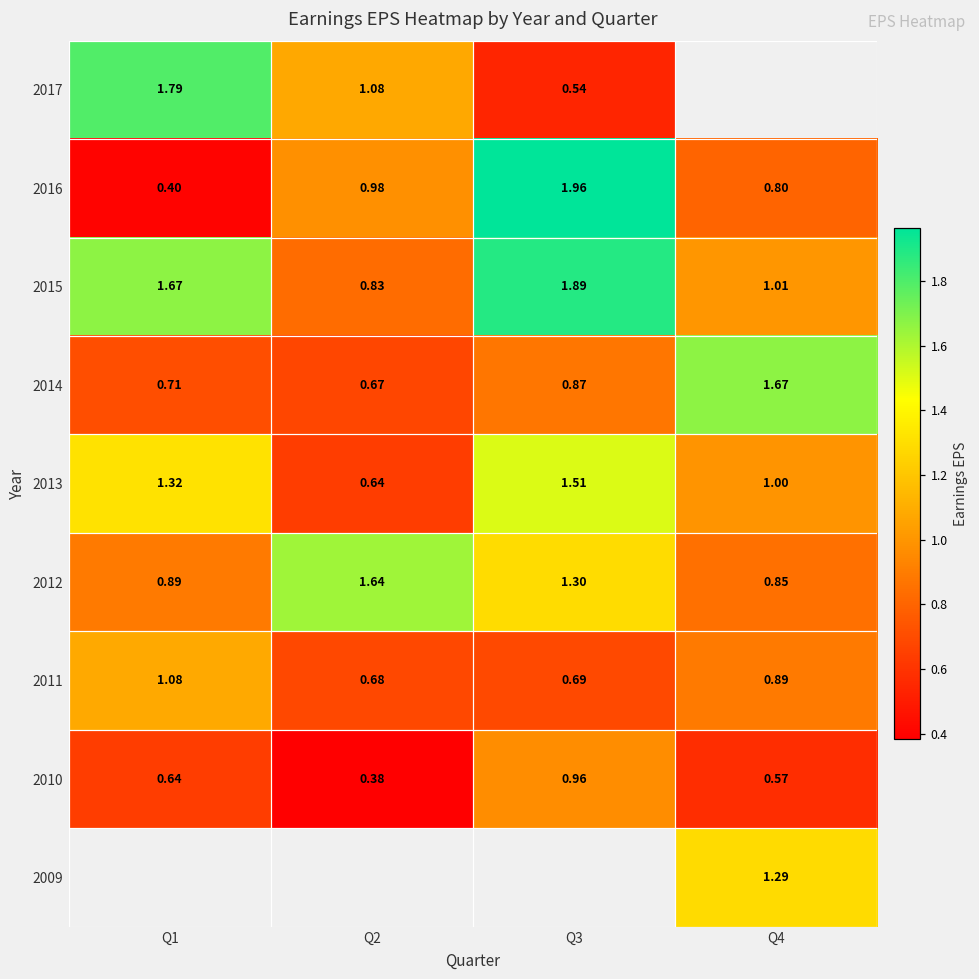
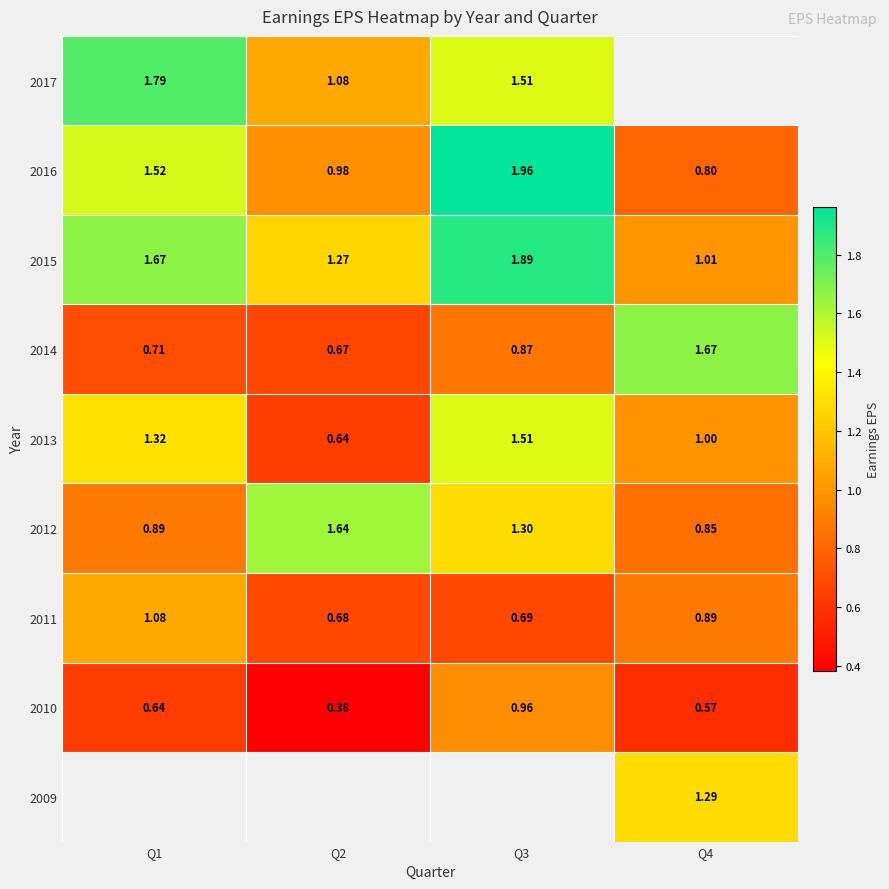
2017, Q3: 0.54 -> 1.51
2016, Q1: 0.40 -> 1.52
2015, Q2: 0.83 -> 1.27
